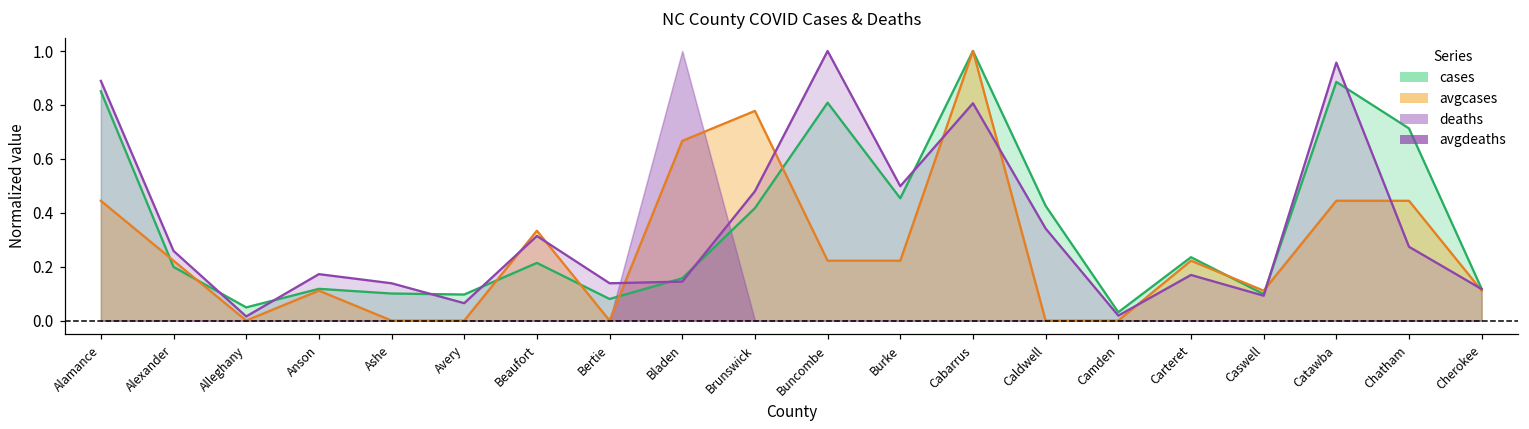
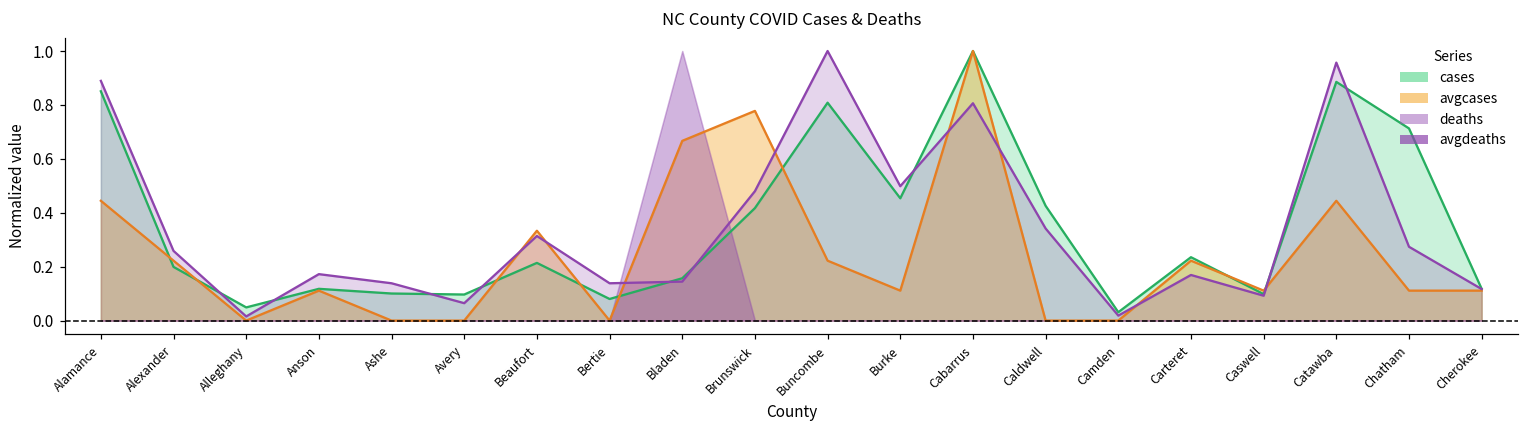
avgcases, Burke: 0.22 -> 0.11
avgcases, Chatham: 0.44 -> 0.11
